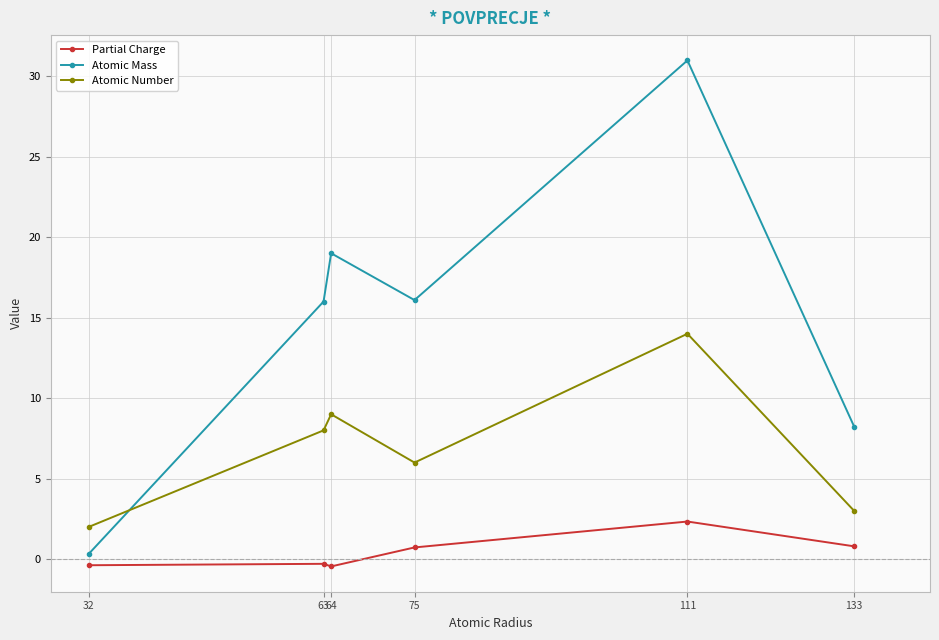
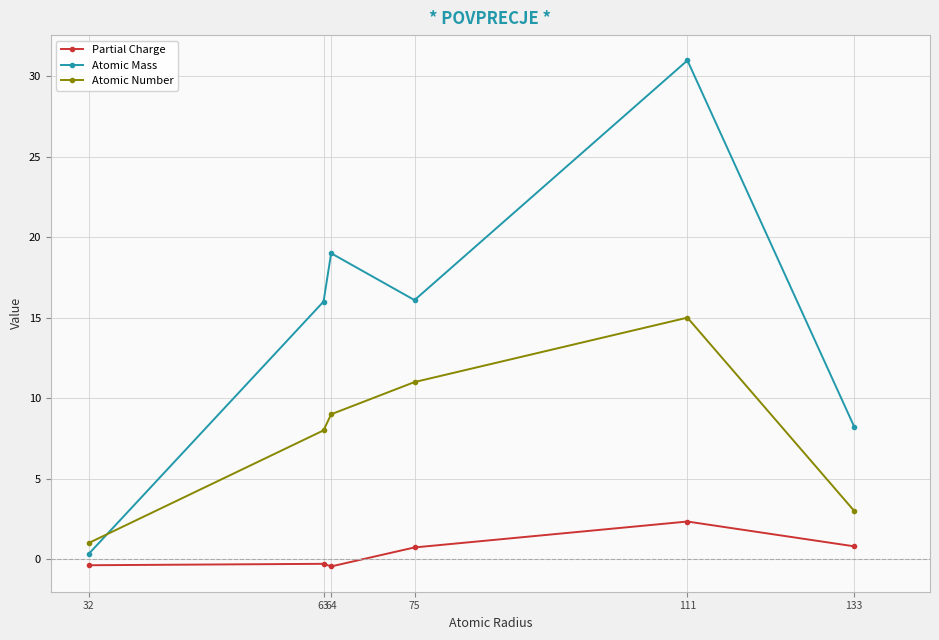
Atomic Number, 32: 2 -> 1
Atomic Number, 75: 6 -> 11
Atomic Number, 111: 14 -> 15
